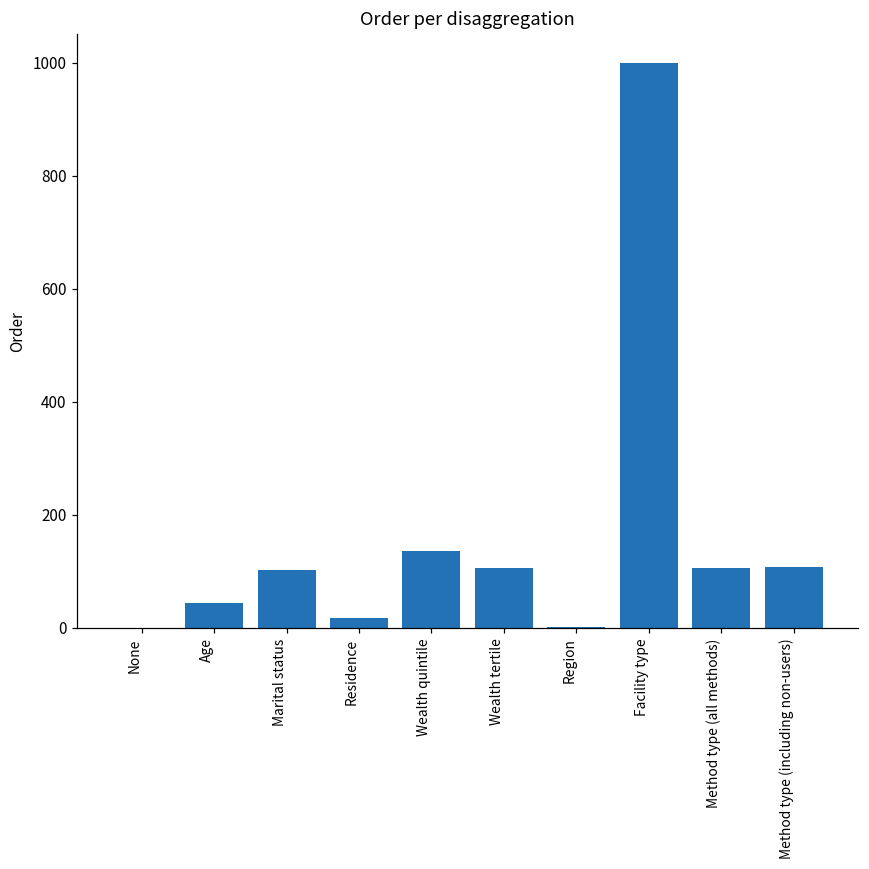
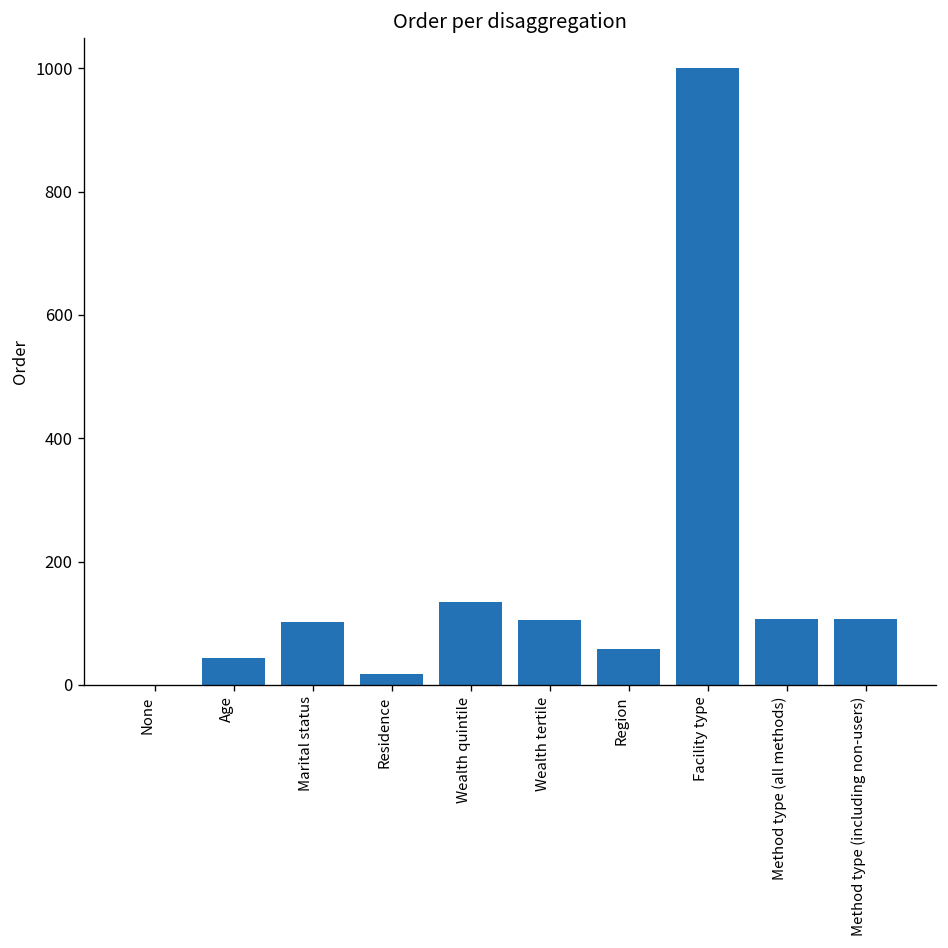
Region: 0 -> 60
